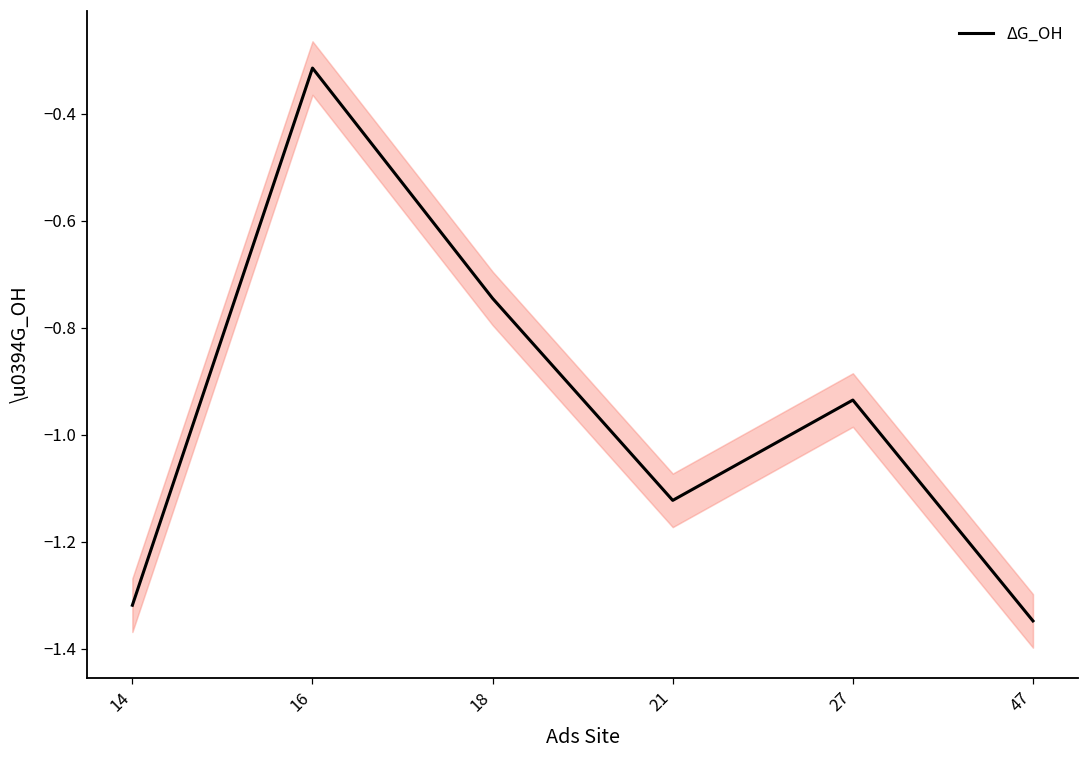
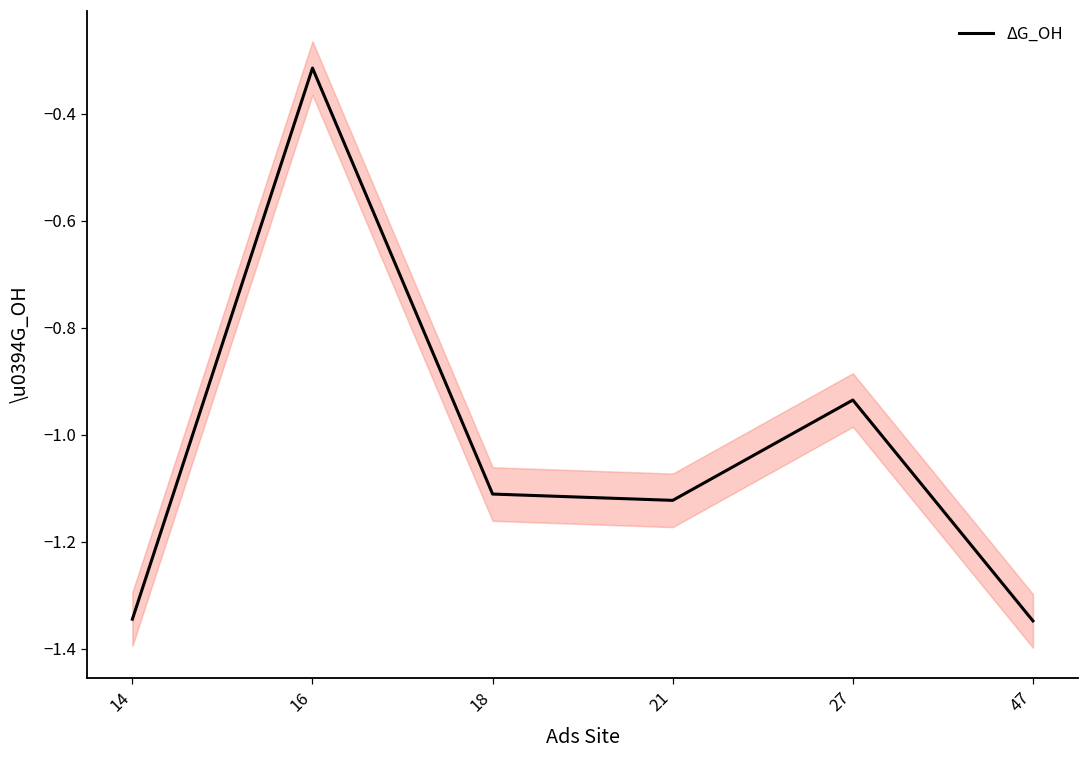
ΔG_OH, 14: -1.32 -> -1.35
ΔG_OH, 18: -0.75 -> -1.11
